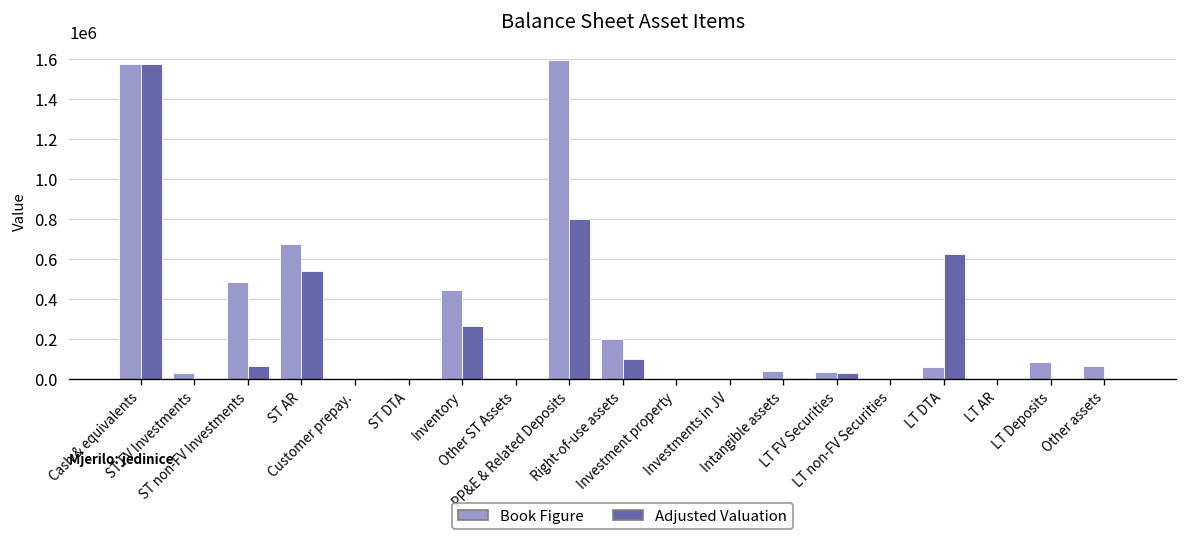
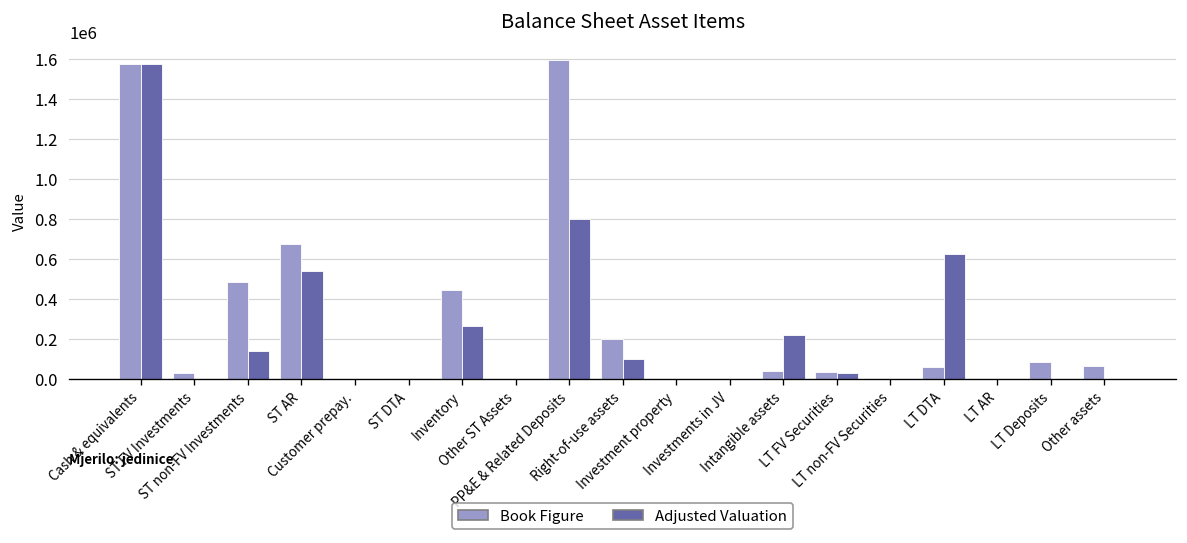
Adjusted Valuation, ST non-FV Investments: 60000 -> 140000
Adjusted Valuation, Intangible assets: 0 -> 220000
